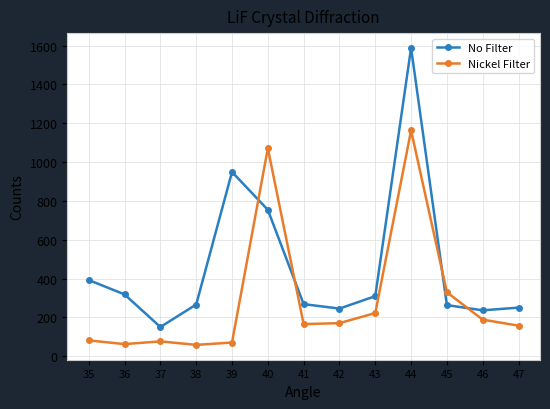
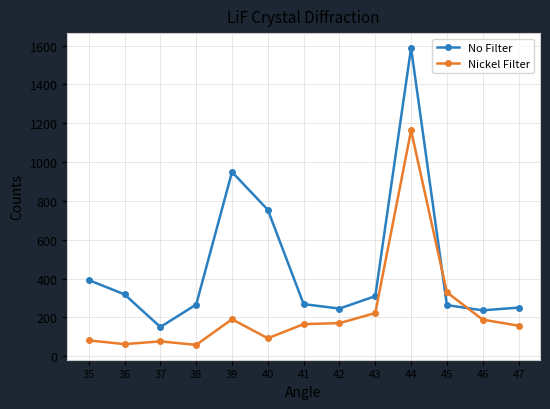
Nickel Filter, 39: 70 -> 190
Nickel Filter, 40: 1070 -> 90
